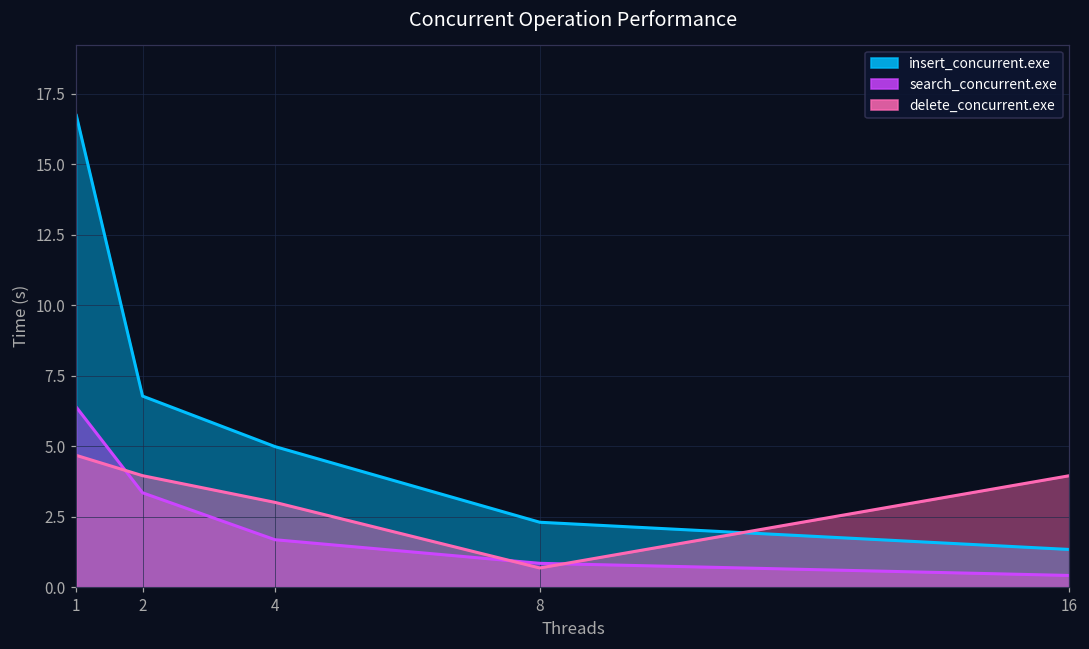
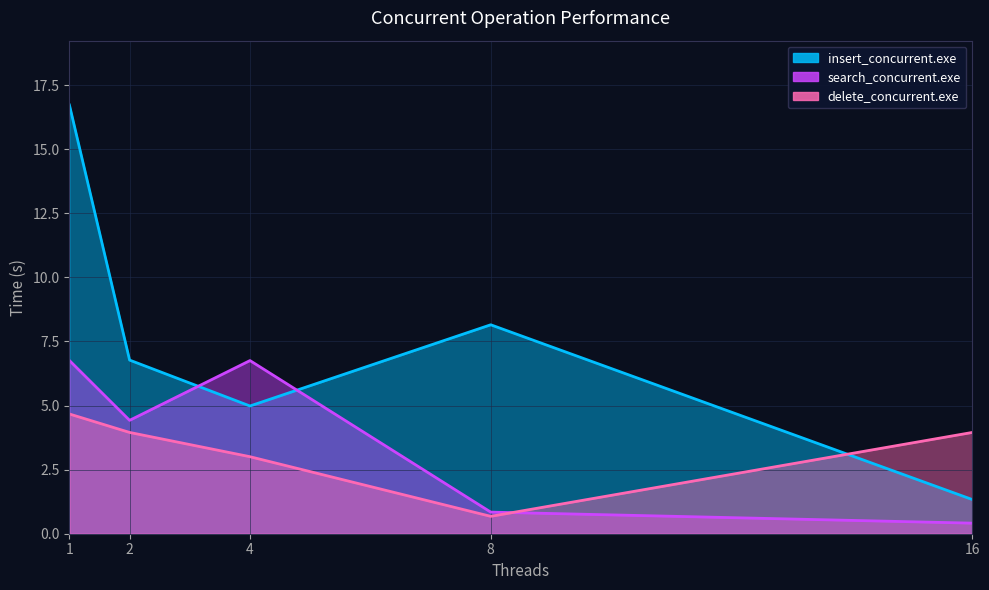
search_concurrent.exe, 1: 6.4 -> 6.8
search_concurrent.exe, 2: 3.3 -> 4.4
search_concurrent.exe, 4: 1.7 -> 6.8
insert_concurrent.exe, 8: 2.3 -> 8.1
